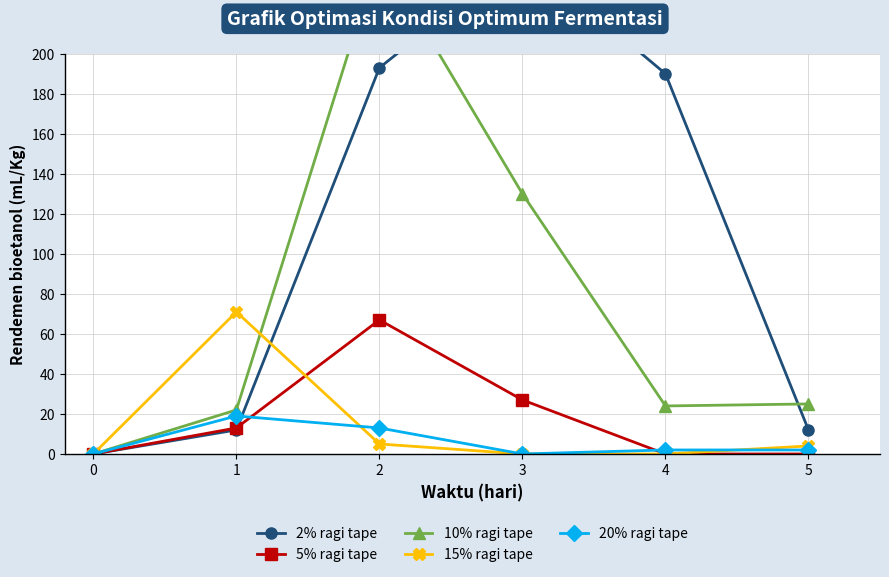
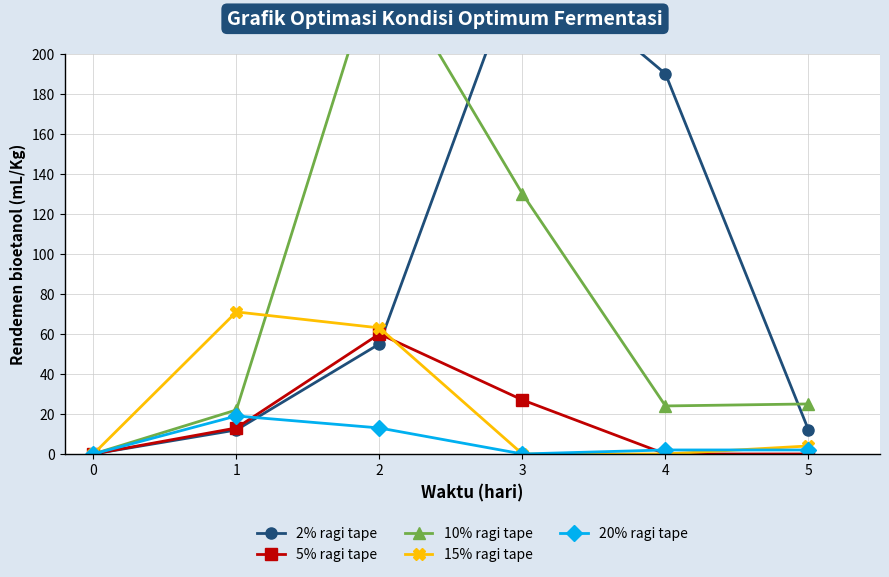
2% ragi tape, 2: 193 -> 55
5% ragi tape, 2: 67 -> 60
15% ragi tape, 2: 5 -> 63
